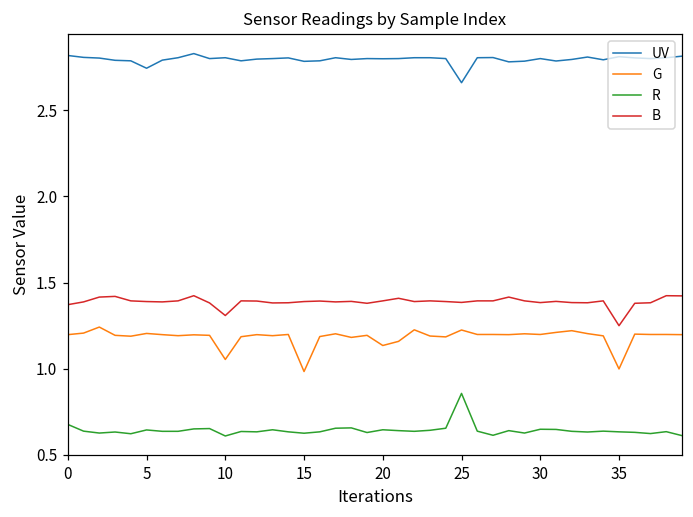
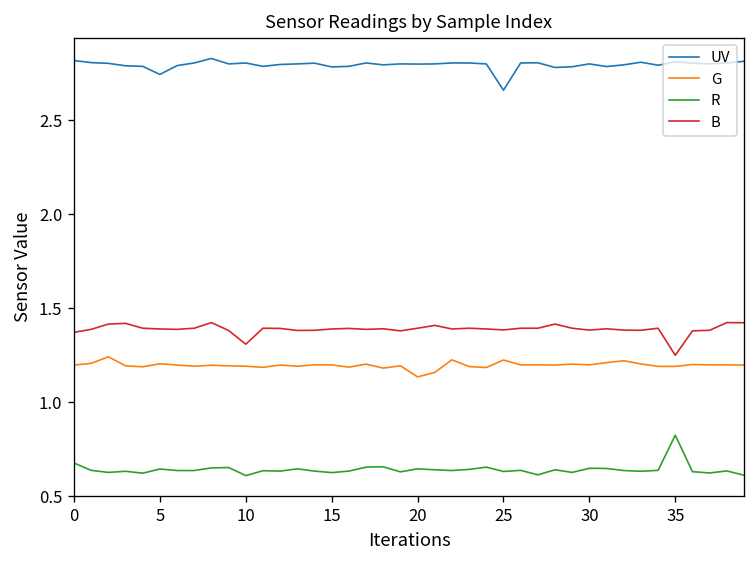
G, 10: 1.05 -> 1.19
G, 15: 0.98 -> 1.20
R, 25: 0.86 -> 0.63
G, 35: 1.00 -> 1.19
R, 35: 0.63 -> 0.83
